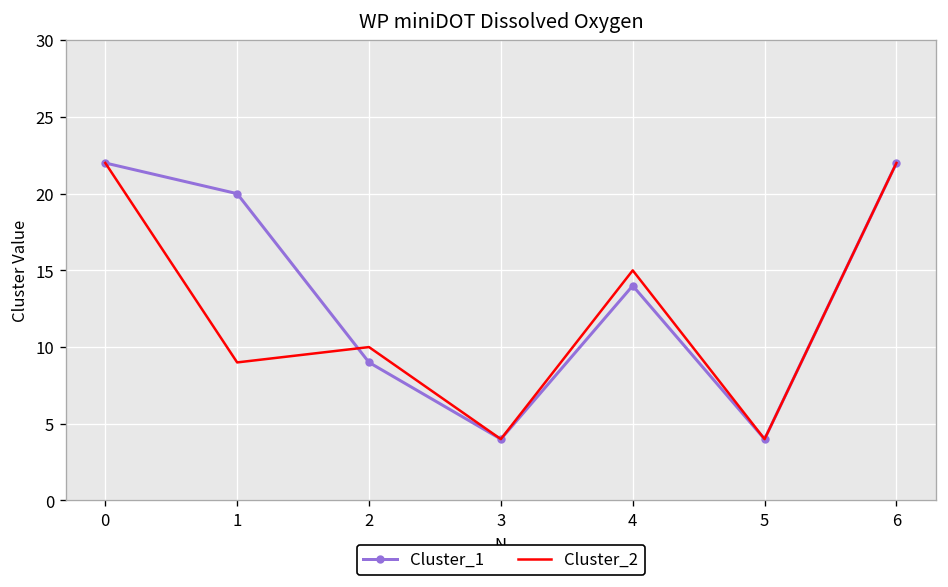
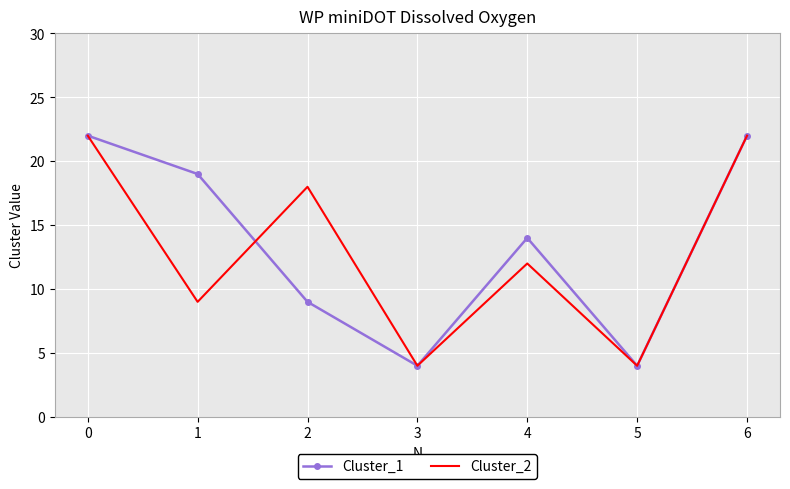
Cluster_1, 1: 20 -> 19
Cluster_2, 2: 10 -> 18
Cluster_2, 4: 15 -> 12
